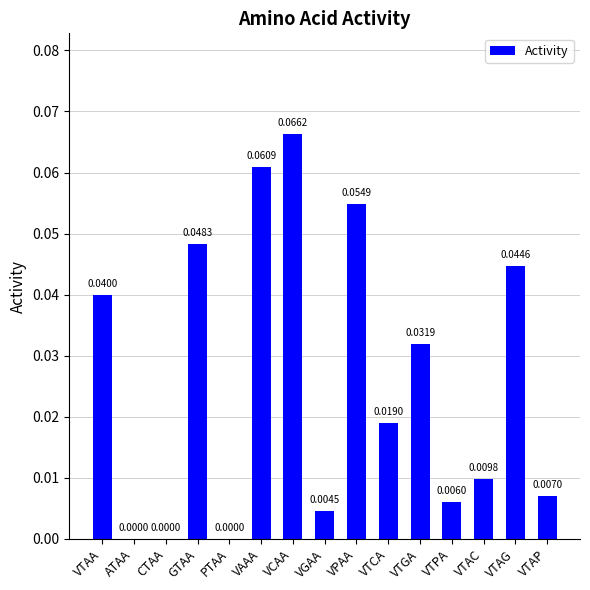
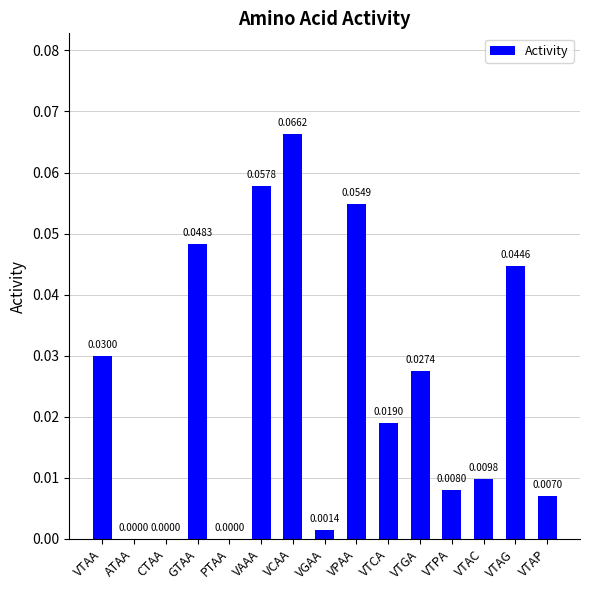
VTAA: 0.0400 -> 0.0300
VAAA: 0.0609 -> 0.0578
VGAA: 0.0045 -> 0.0014
VTGA: 0.0319 -> 0.0274
VTPA: 0.0060 -> 0.0080
